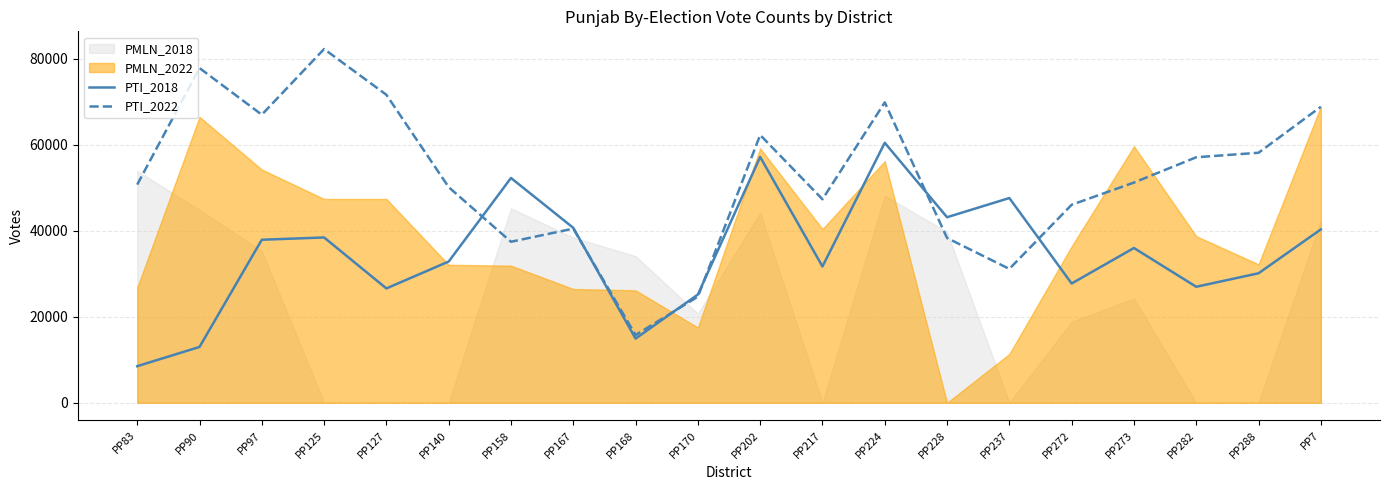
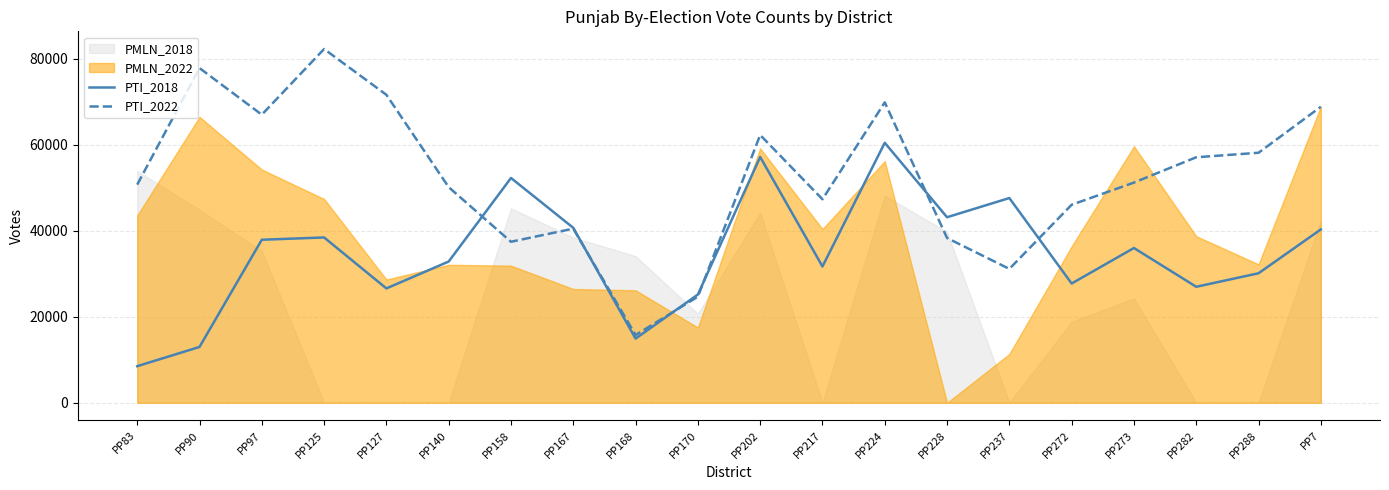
PMLN_2022, PP83: 27000 -> 44000
PMLN_2022, PP127: 47000 -> 29000
